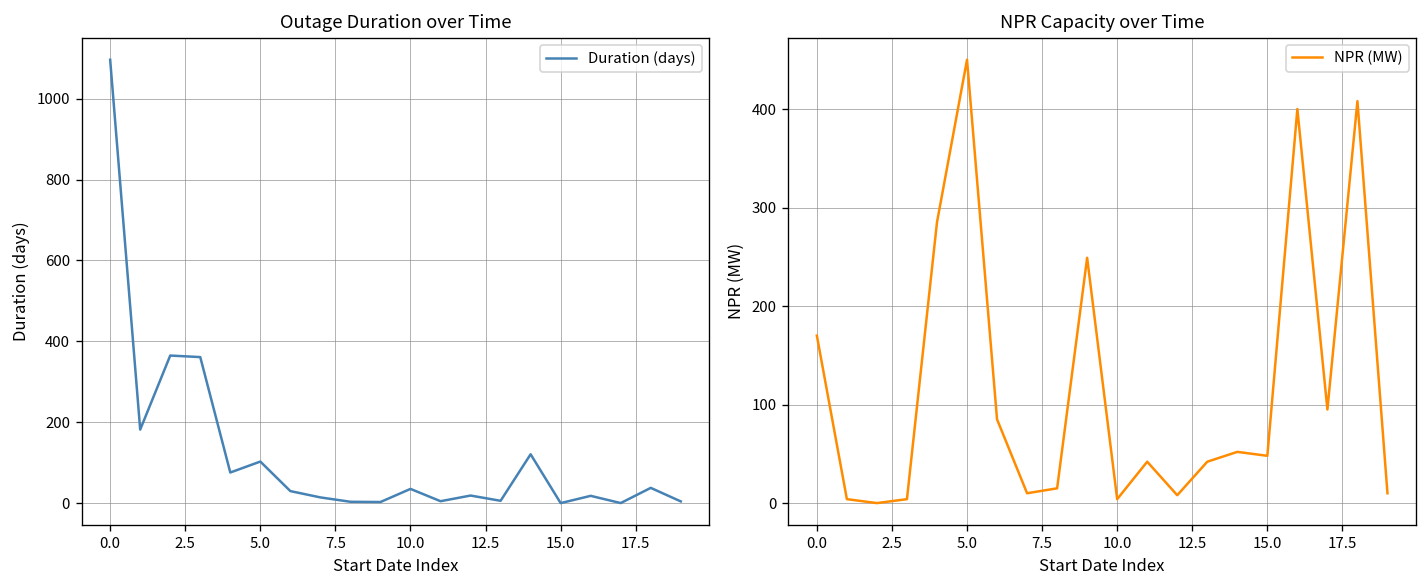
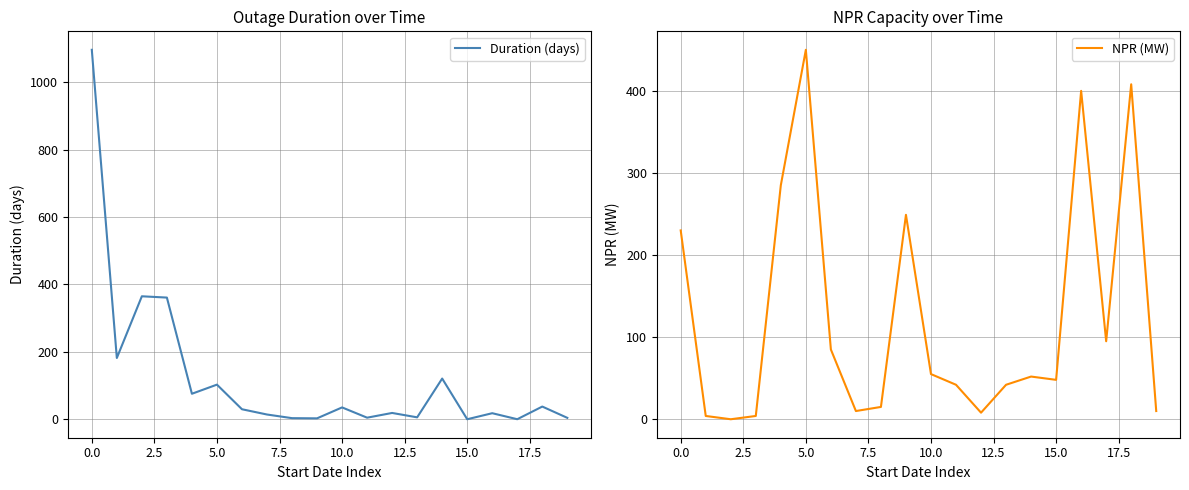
NPR Capacity over Time, 0.0: 170 -> 230
NPR Capacity over Time, 10.0: 0 -> 60
